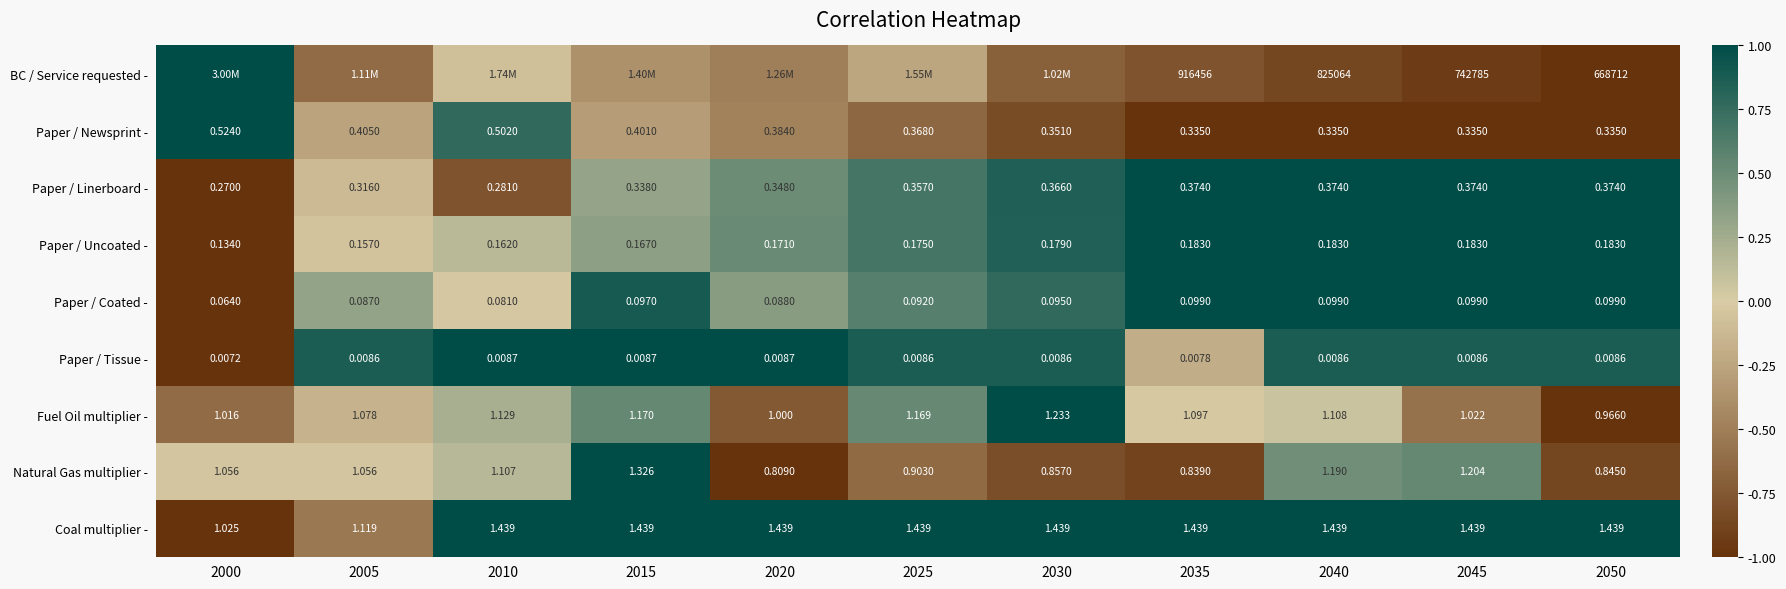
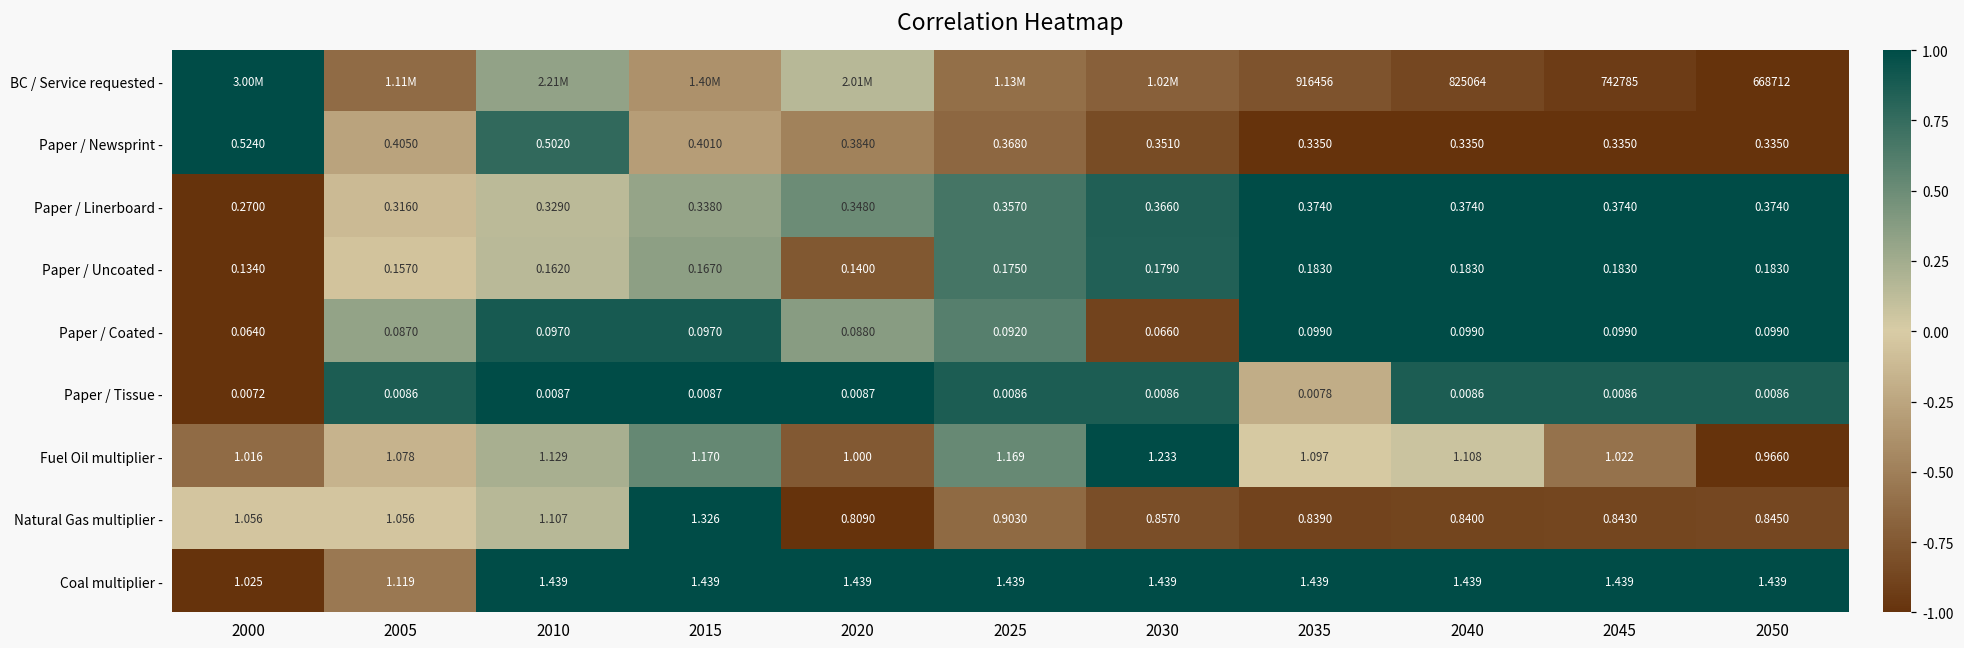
BC / Service requested -, 2010: 1.74M -> 2.21M
BC / Service requested -, 2020: 1.26M -> 2.01M
BC / Service requested -, 2025: 1.55M -> 1.13M
Paper / Linerboard -, 2010: 0.2810 -> 0.3290
Paper / Uncoated -, 2020: 0.1710 -> 0.1400
Paper / Coated -, 2010: 0.0810 -> 0.0970
Paper / Coated -, 2030: 0.0950 -> 0.0660
Natural Gas multiplier -, 2040: 1.190 -> 0.8400
Natural Gas multiplier -, 2045: 1.204 -> 0.8430
